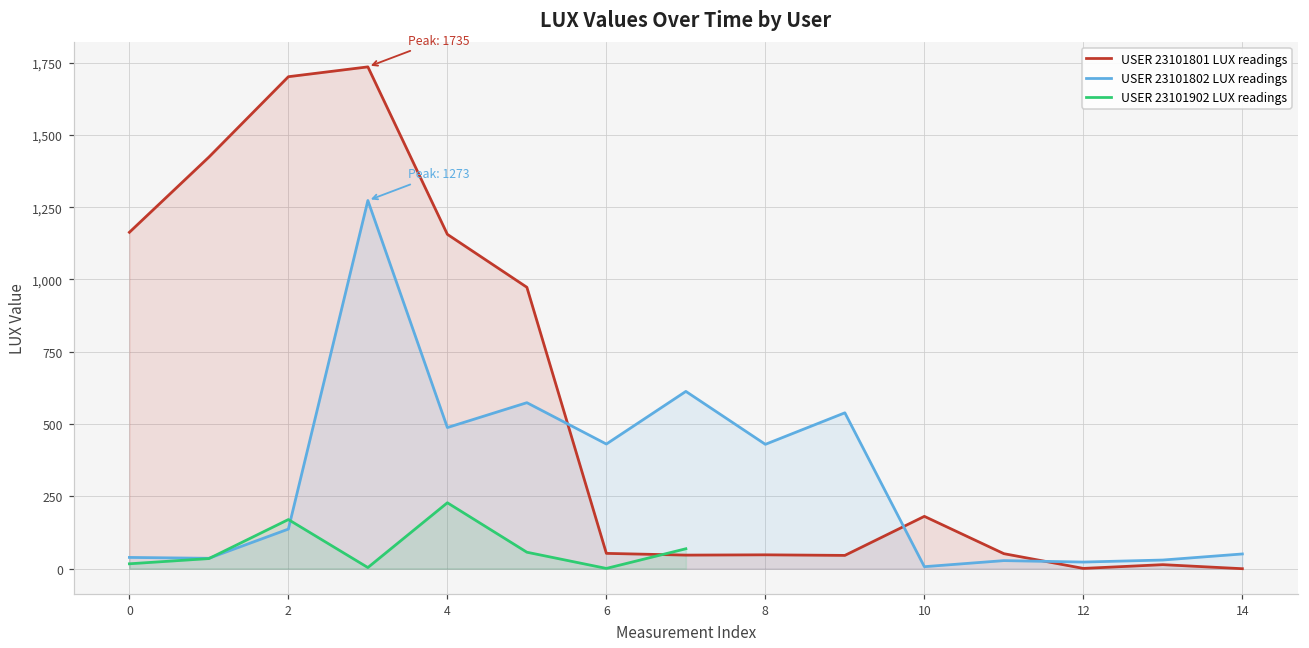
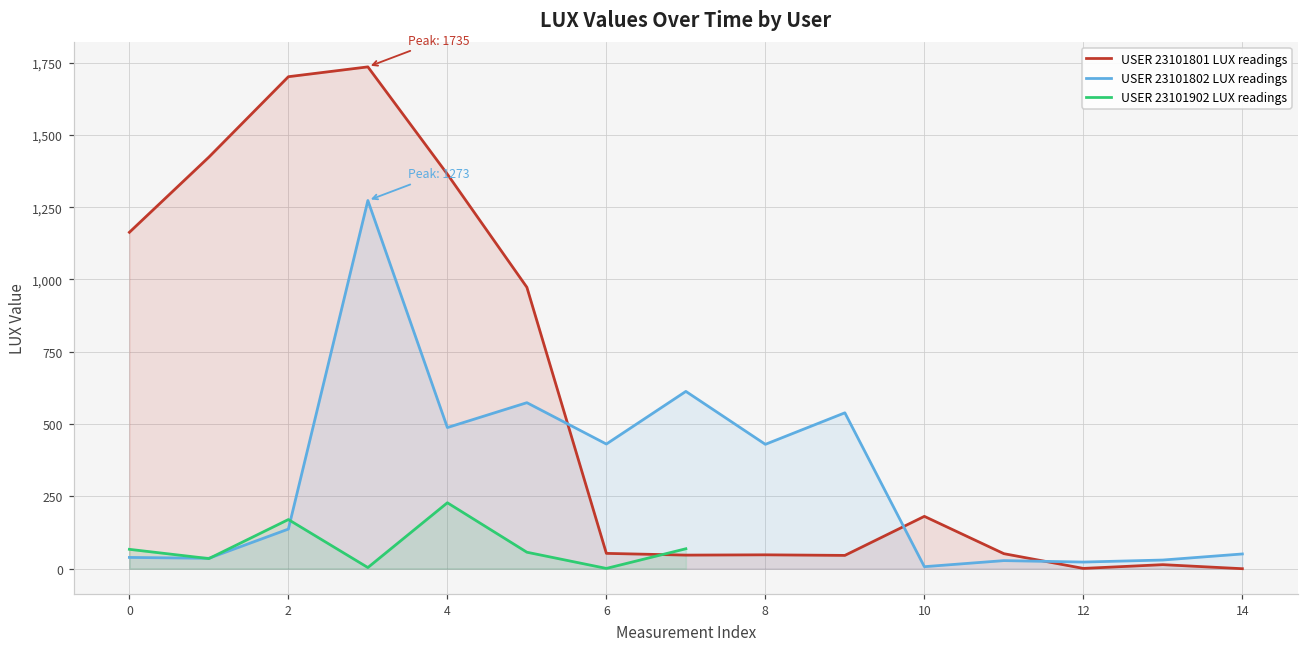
USER 23101902 LUX readings, 0: 20 -> 70
USER 23101801 LUX readings, 4: 1,160 -> 1,360
